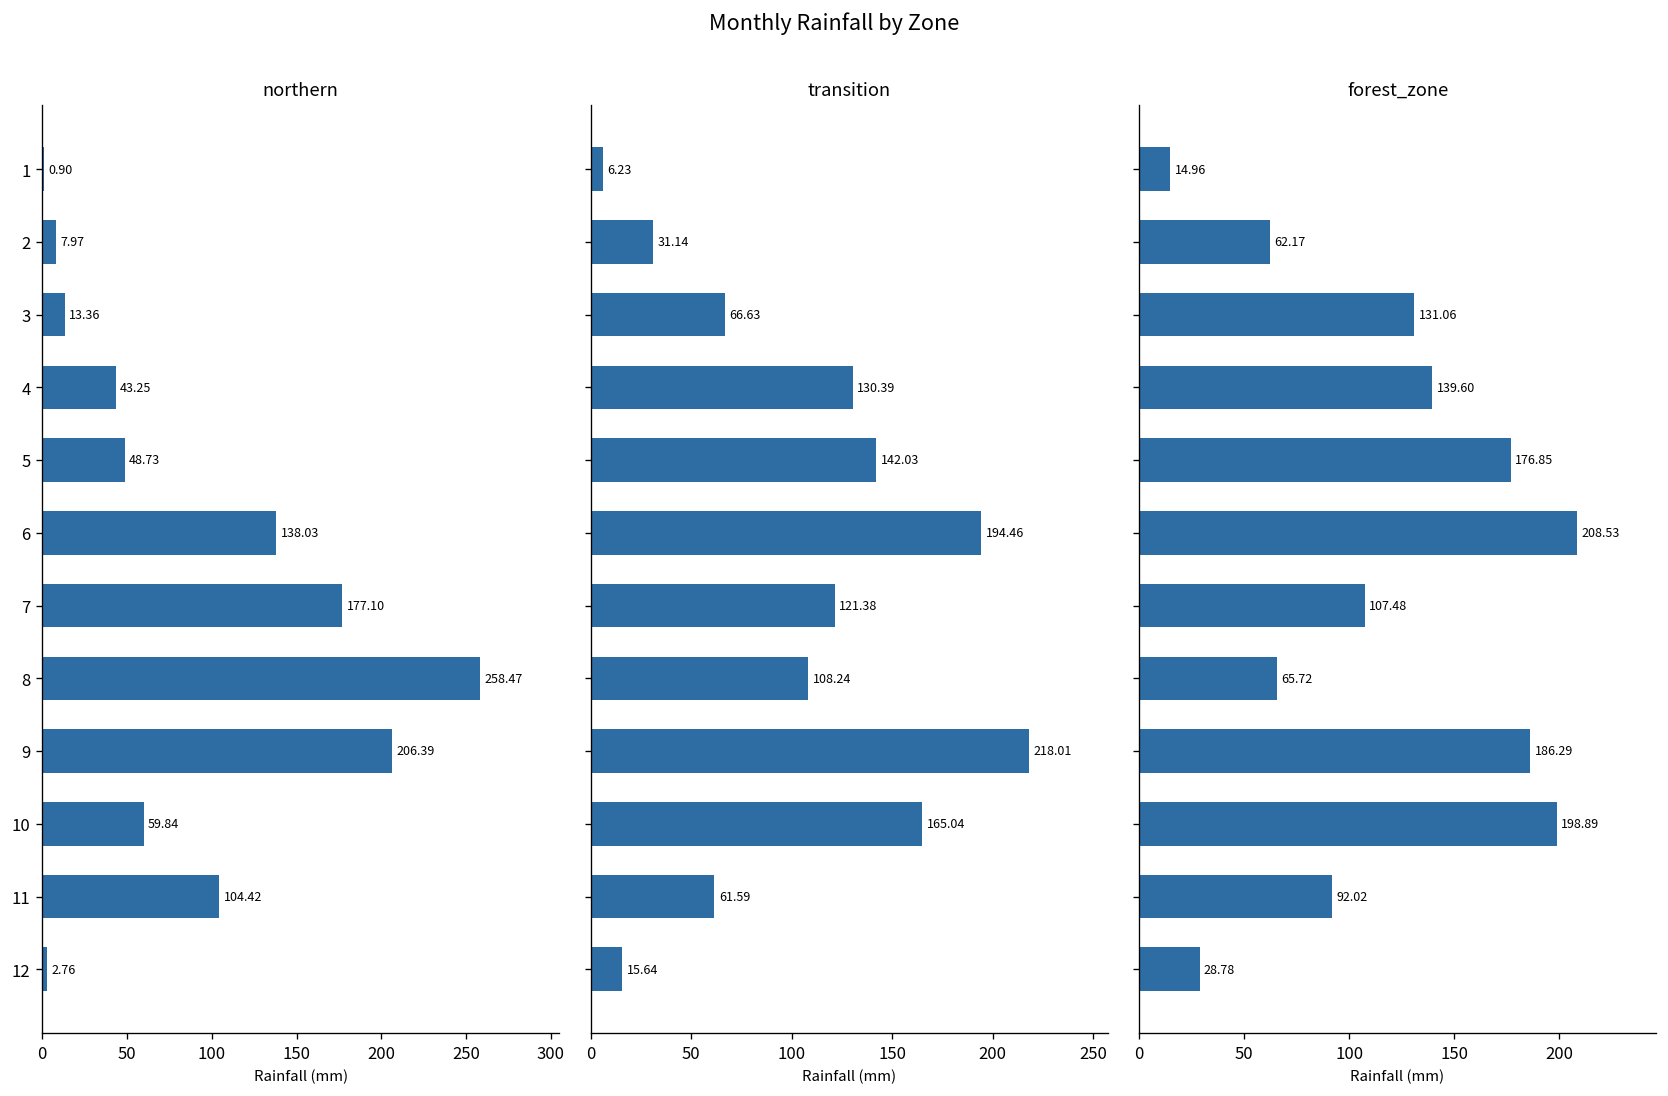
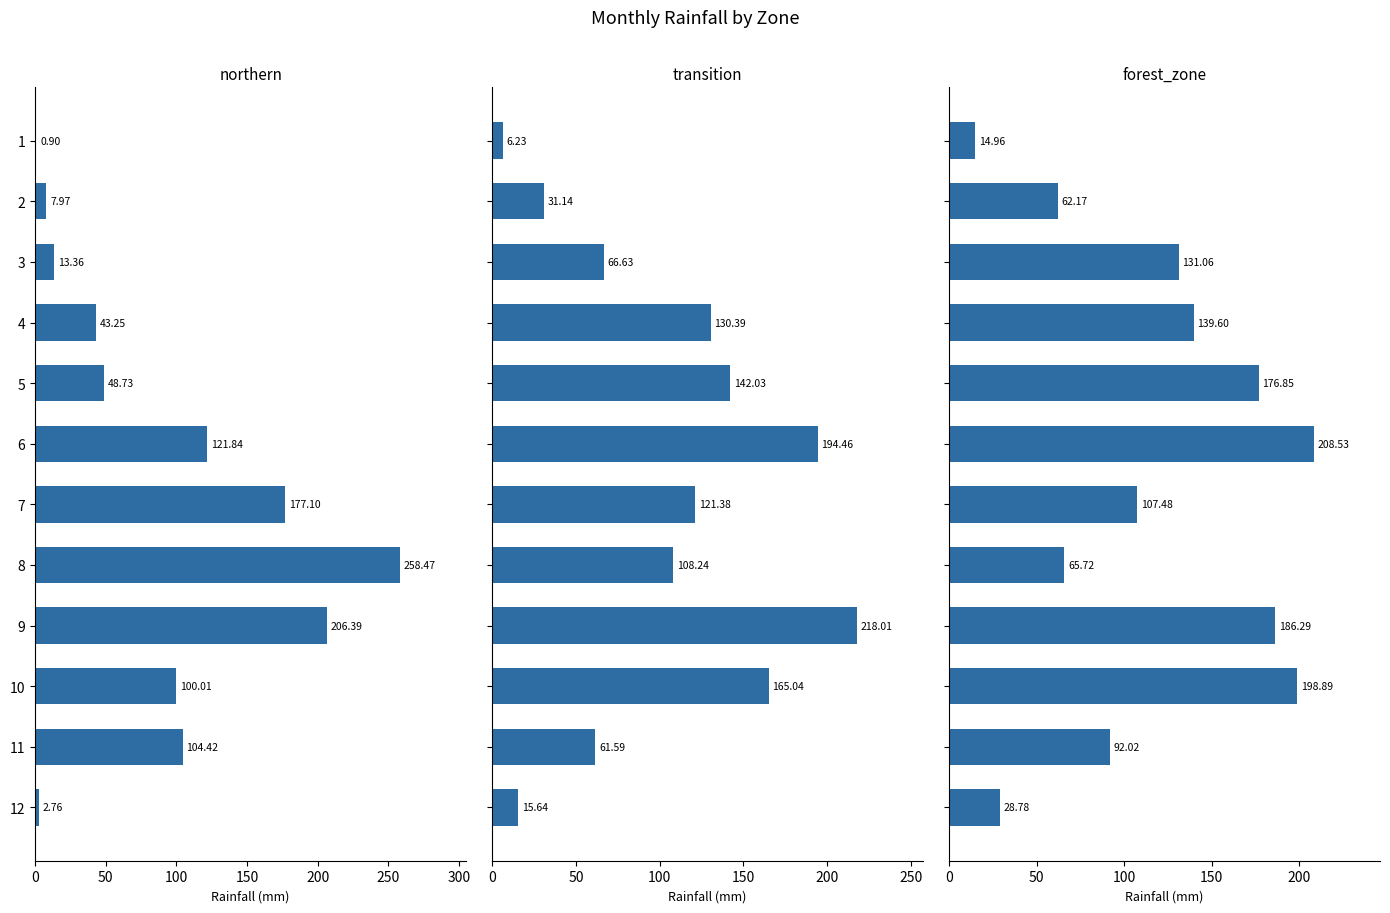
northern, 6: 138.03 -> 121.84
northern, 10: 59.84 -> 100.01
